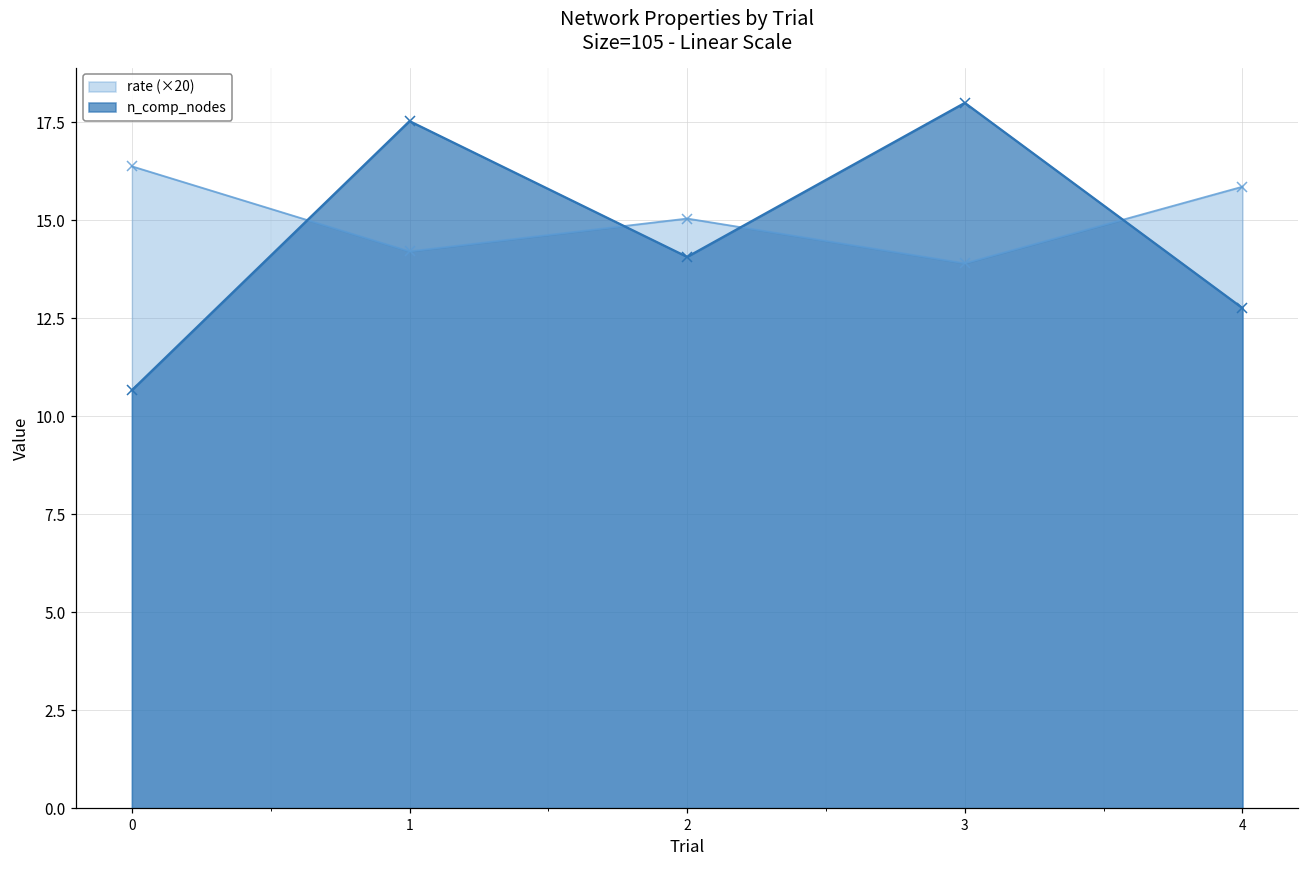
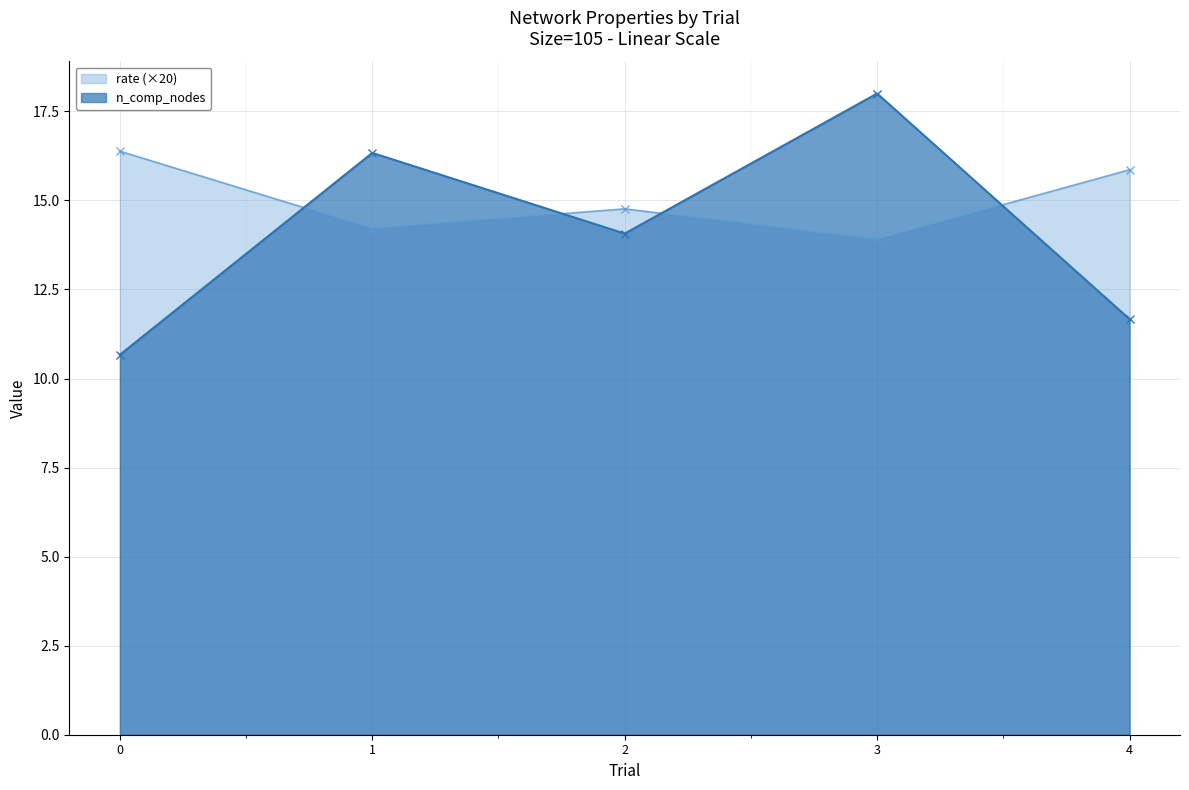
n_comp_nodes, 1: 17.5 -> 16.3
rate (×20), 2: 15.0 -> 14.8
n_comp_nodes, 4: 12.8 -> 11.7
